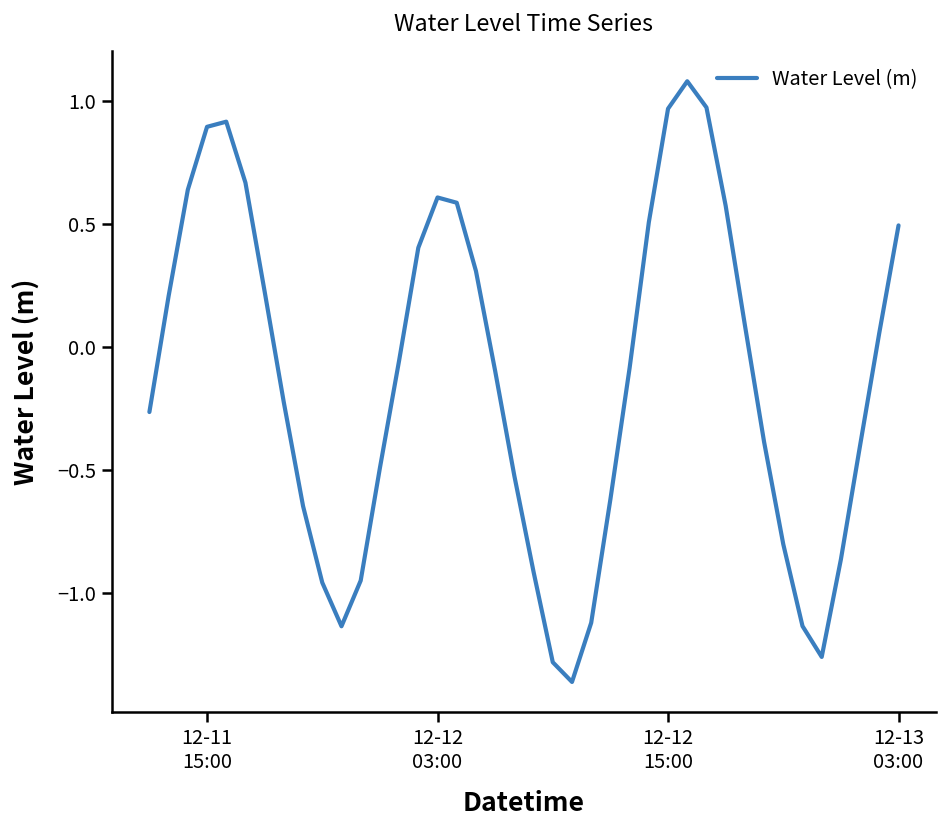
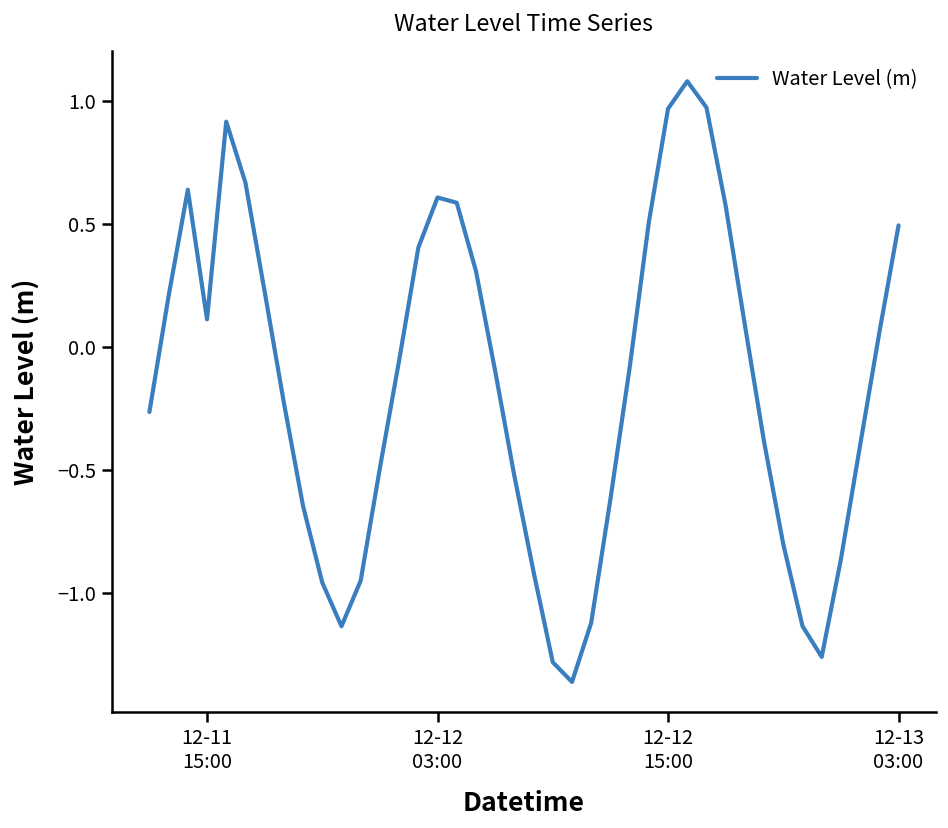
12-11 15:00: 0.90 -> 0.11
